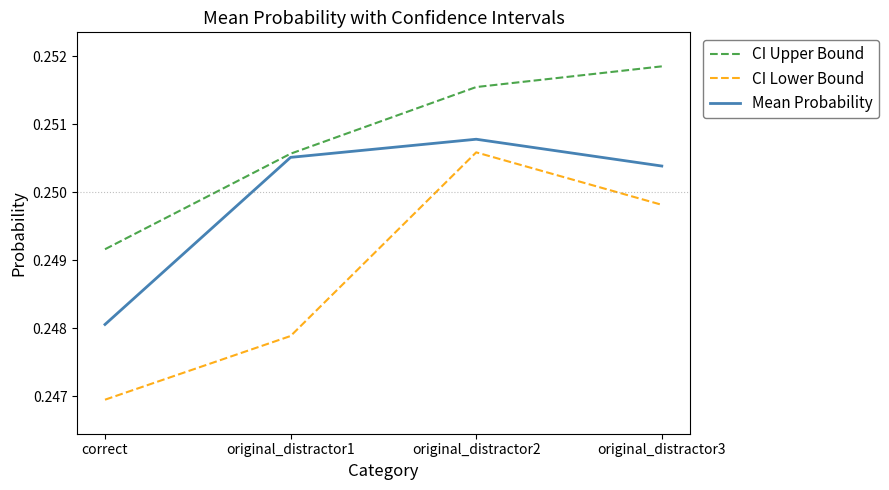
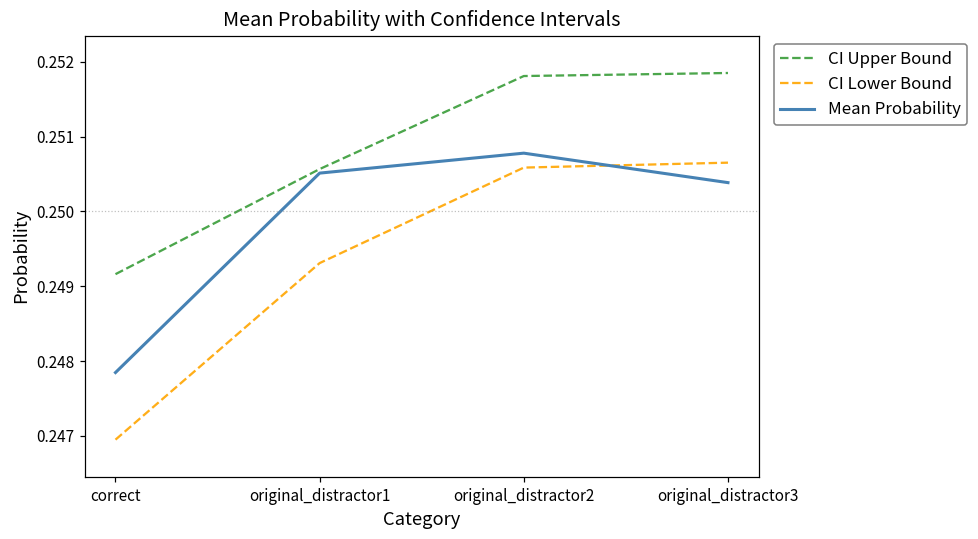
Mean Probability, correct: 0.2481 -> 0.2478
CI Lower Bound, original_distractor1: 0.2479 -> 0.2493
CI Upper Bound, original_distractor2: 0.2515 -> 0.2518
CI Lower Bound, original_distractor3: 0.2498 -> 0.2507
